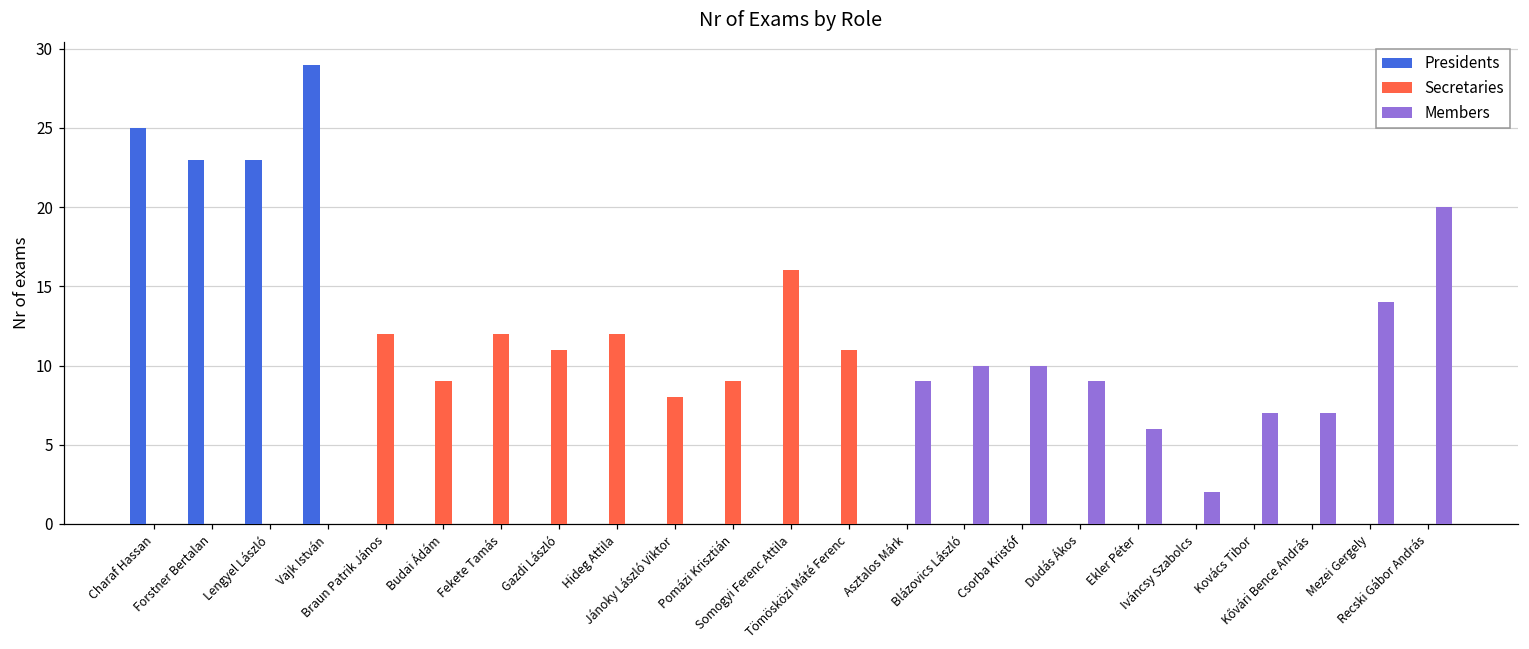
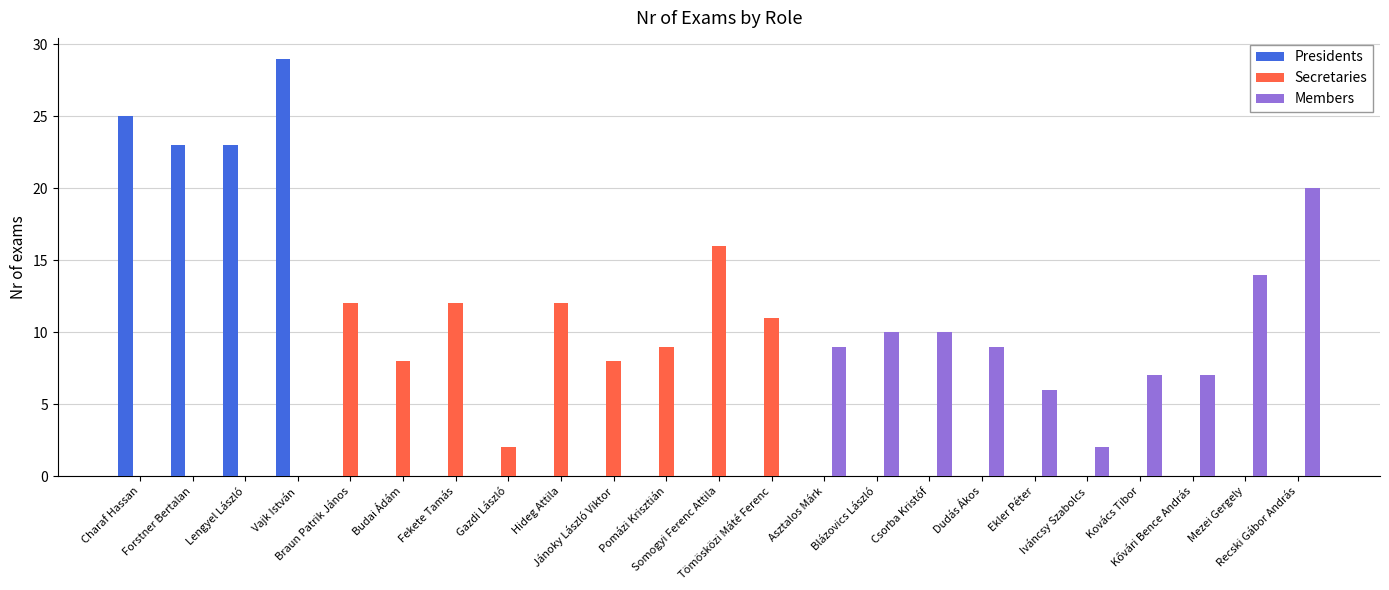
Secretaries, Budai Ádám: 9 -> 8
Secretaries, Gazdi László: 11 -> 2
